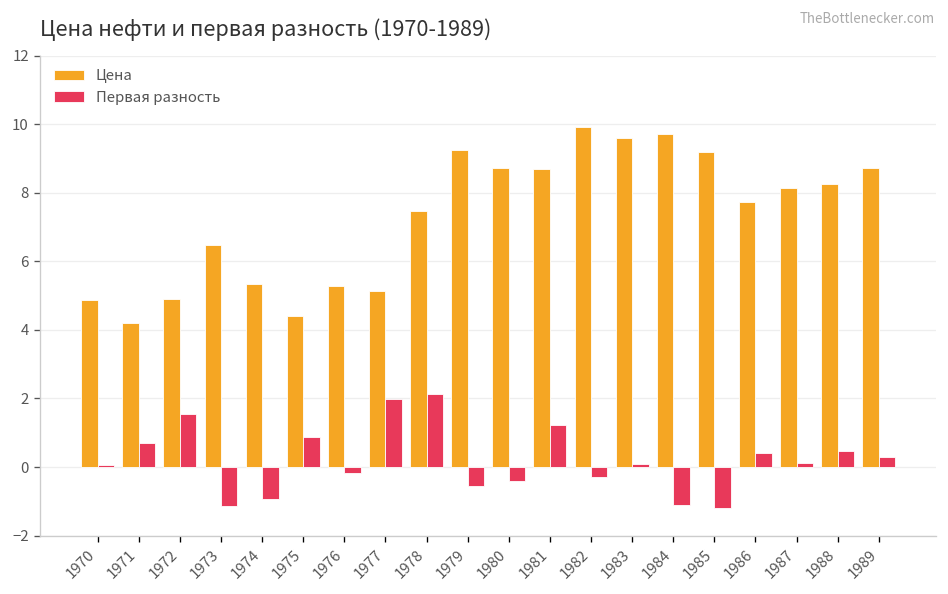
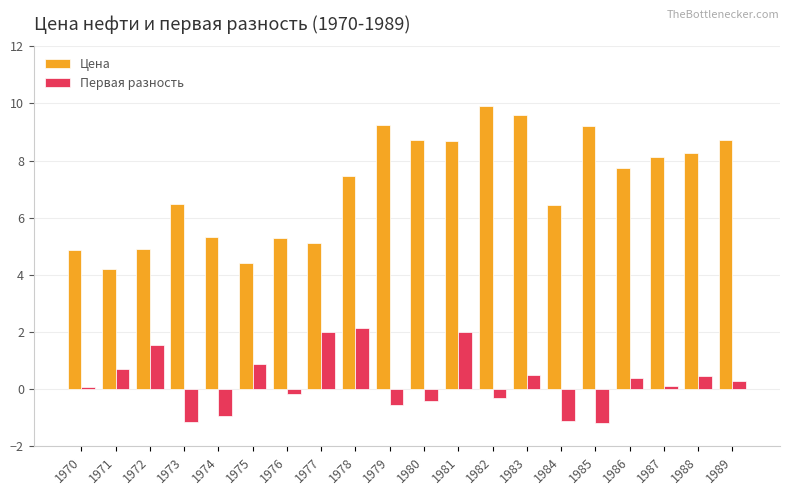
Первая разность, 1981: 1.2 -> 2.0
Первая разность, 1983: 0.1 -> 0.5
Цена, 1984: 9.7 -> 6.4
